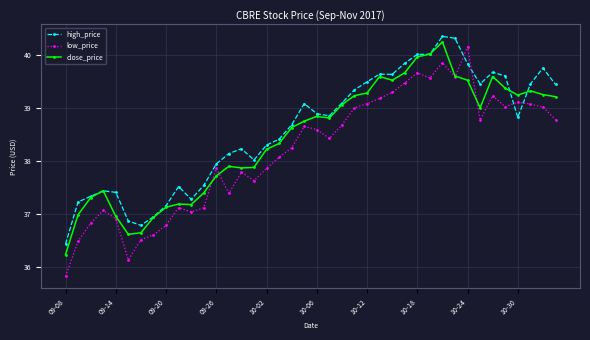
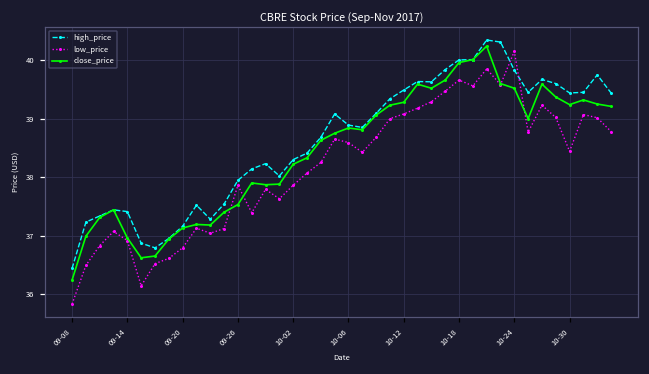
close_price, 09-26: 37.7 -> 37.5
high_price, 10-30: 38.8 -> 39.4
low_price, 10-30: 39.1 -> 38.4
